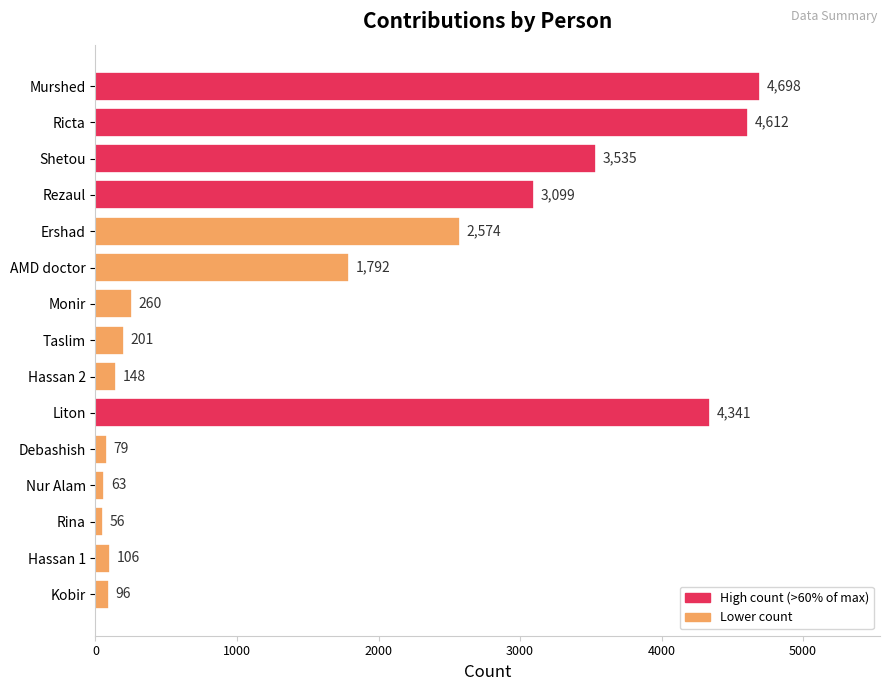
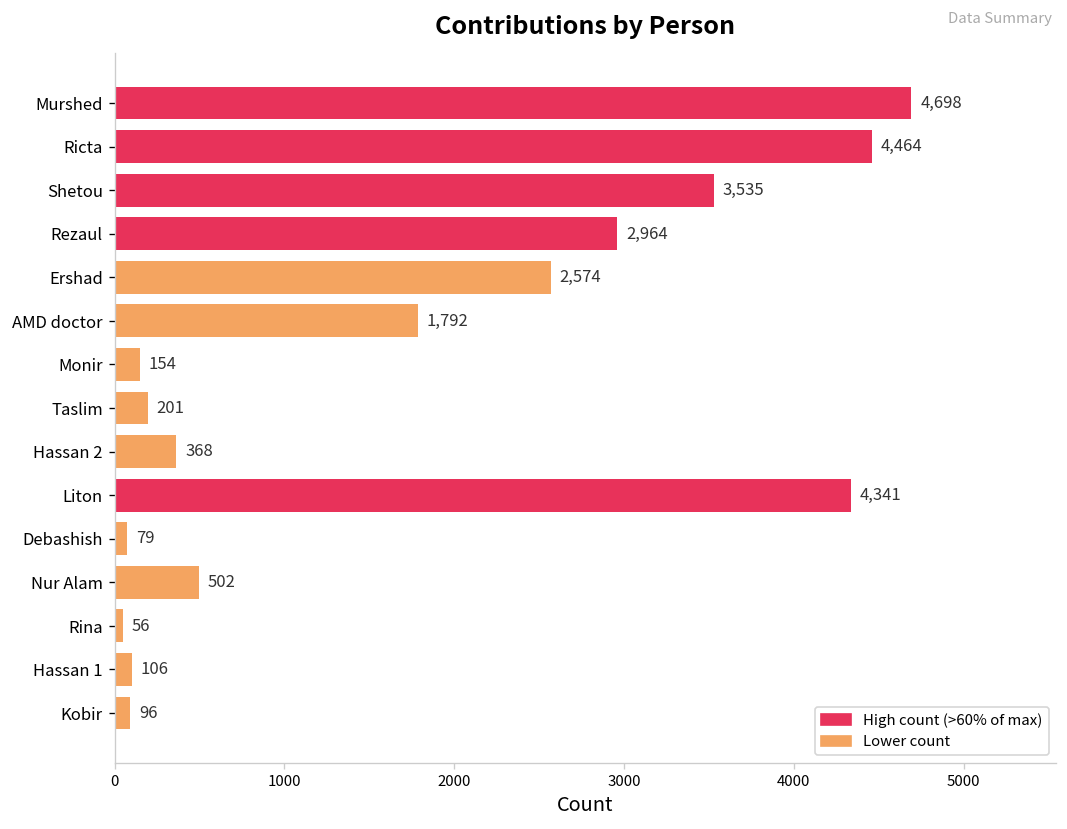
Ricta: 4,612 -> 4,464
Rezaul: 3,099 -> 2,964
Monir: 260 -> 154
Hassan 2: 148 -> 368
Nur Alam: 63 -> 502
